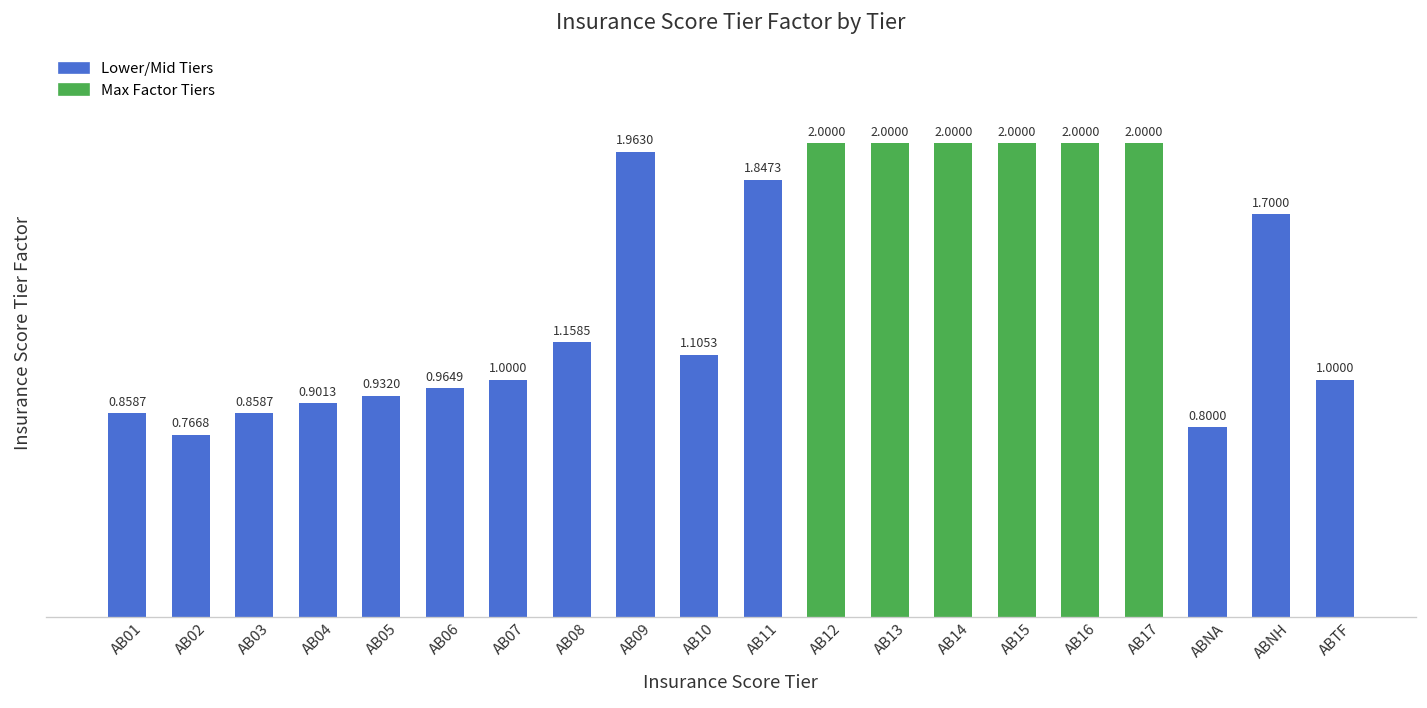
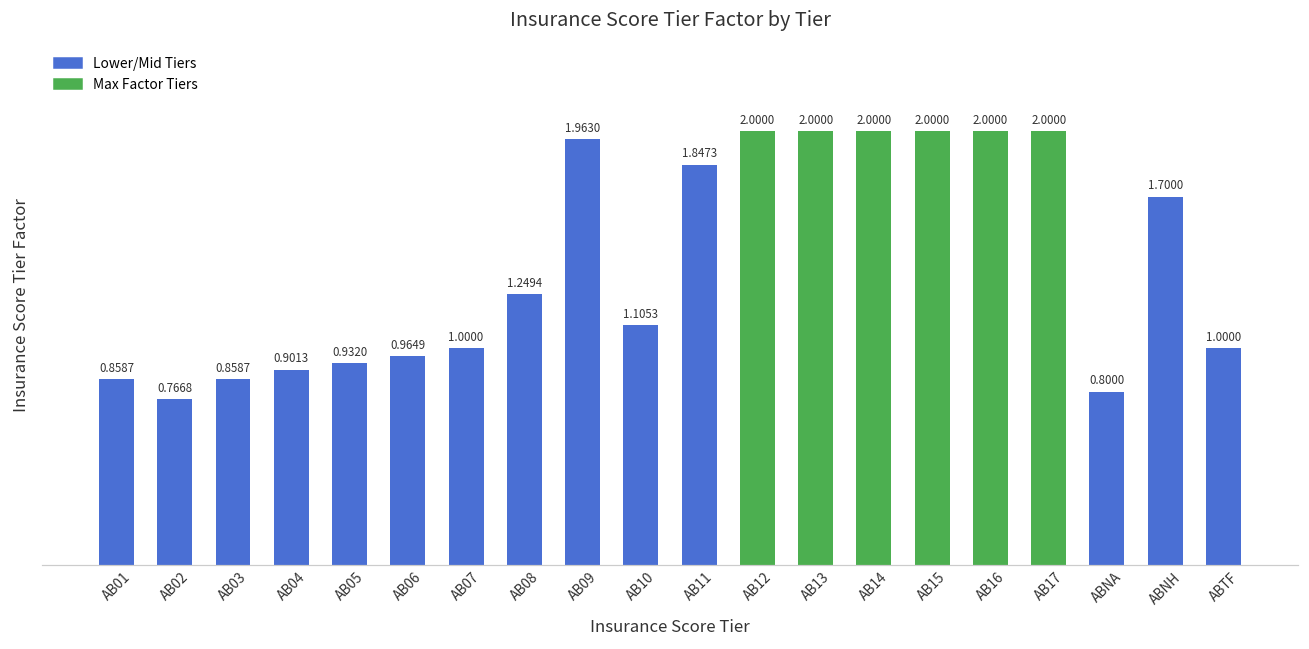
AB08: 1.1585 -> 1.2494
